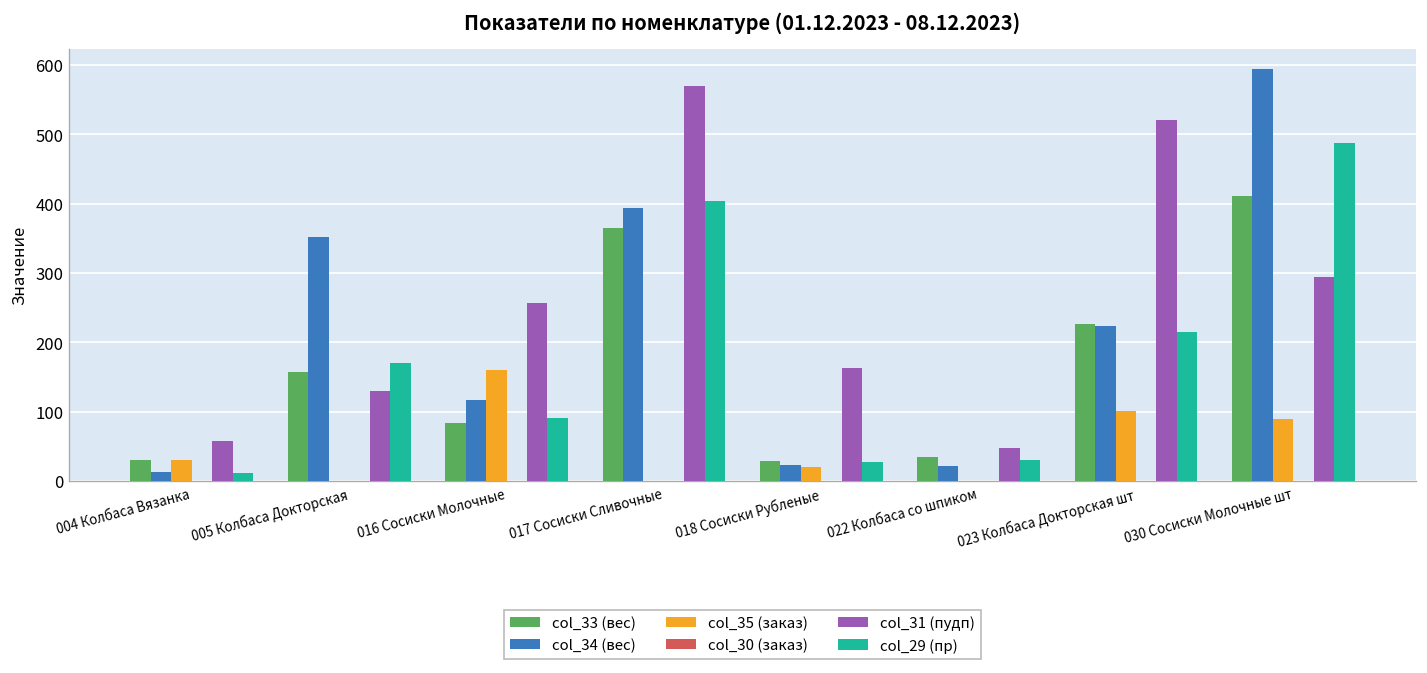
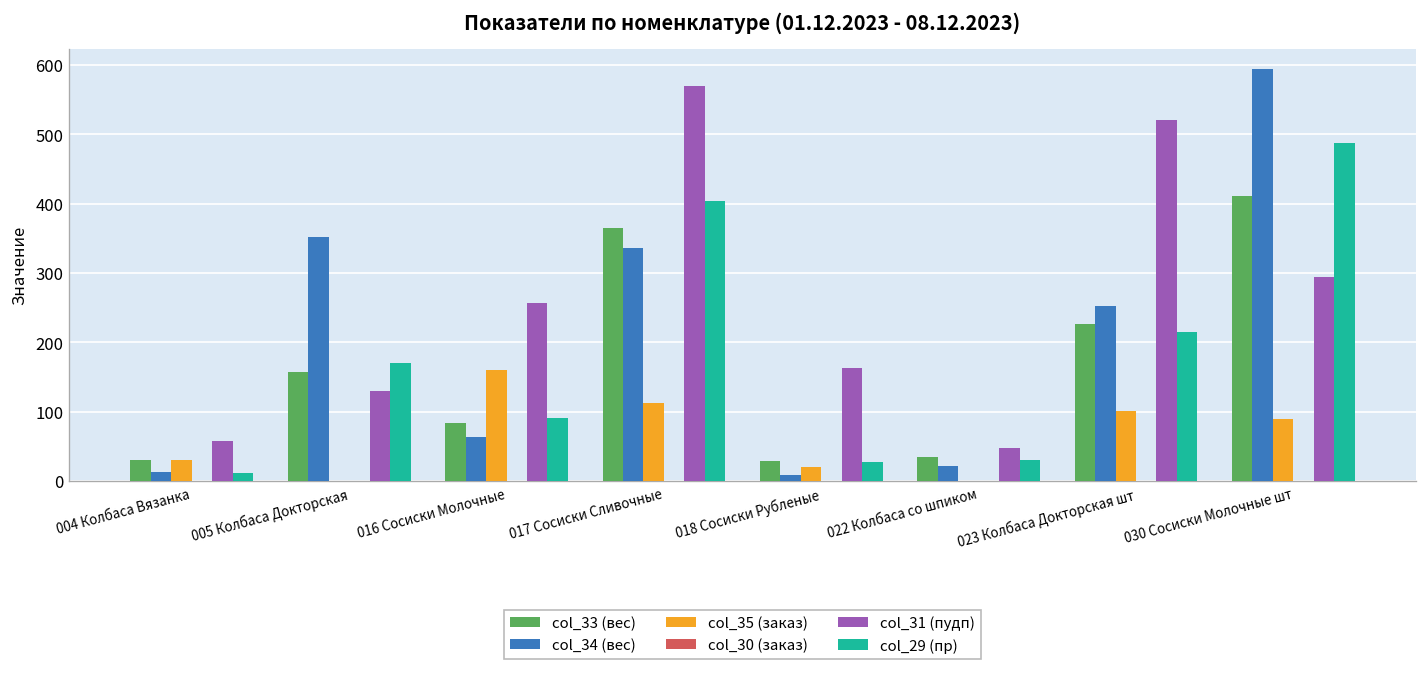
col_34 (вес), 016 Сосиски Молочные: 120 -> 60
col_34 (вес), 017 Сосиски Сливочные: 390 -> 340
col_35 (заказ), 017 Сосиски Сливочные: 0 -> 110
col_34 (вес), 018 Сосиски Рубленые: 20 -> 10
col_34 (вес), 023 Колбаса Докторская шт: 220 -> 250
